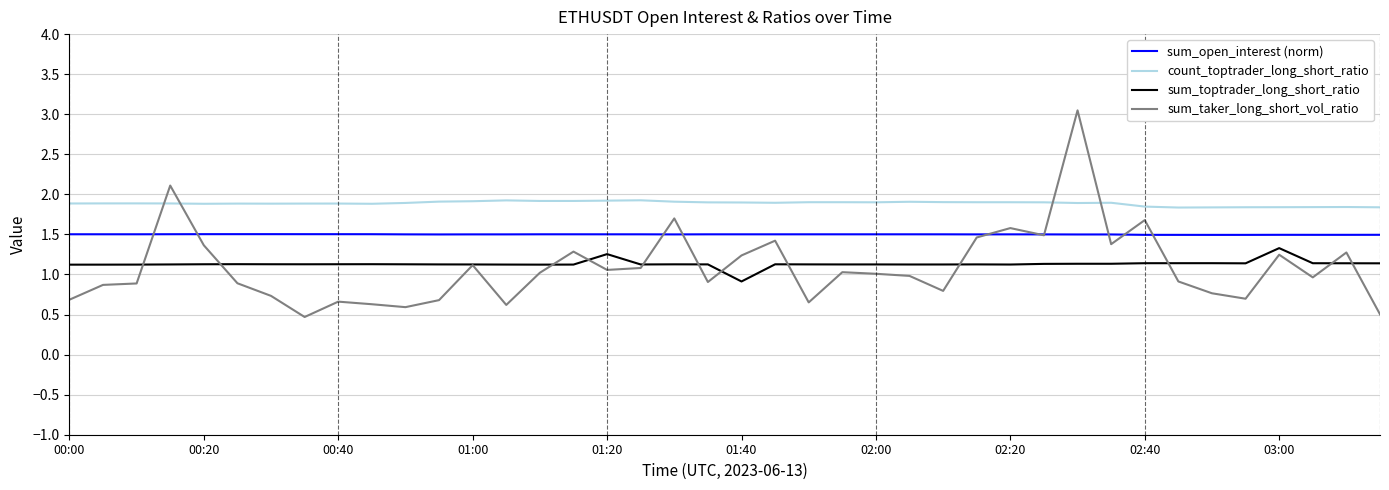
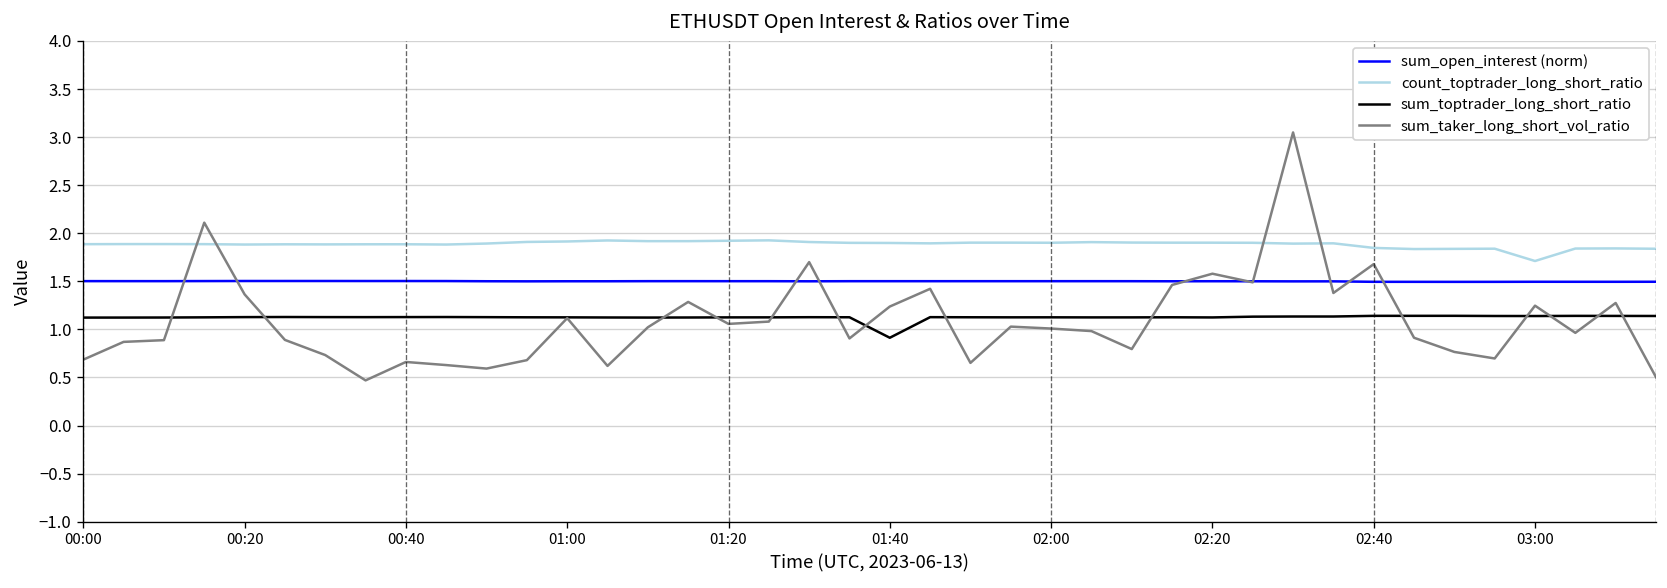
sum_toptrader_long_short_ratio, 01:20: 1.3 -> 1.1
count_toptrader_long_short_ratio, 03:00: 1.8 -> 1.7
sum_toptrader_long_short_ratio, 03:00: 1.3 -> 1.1
